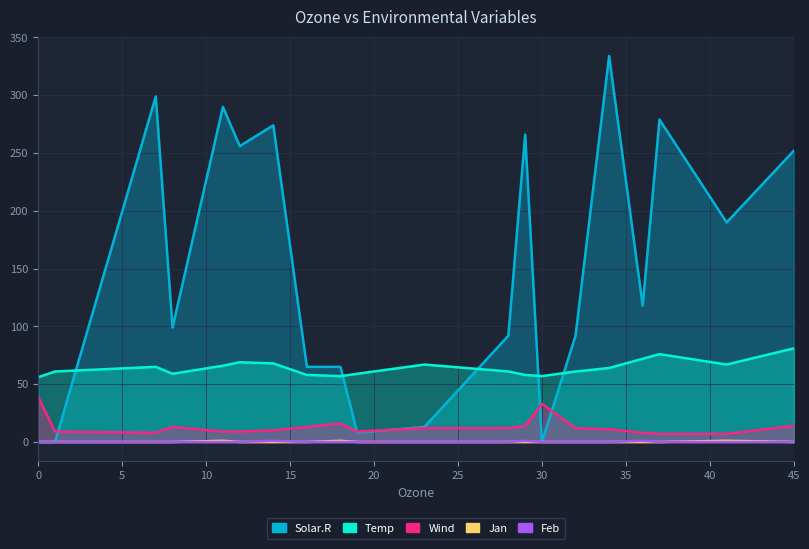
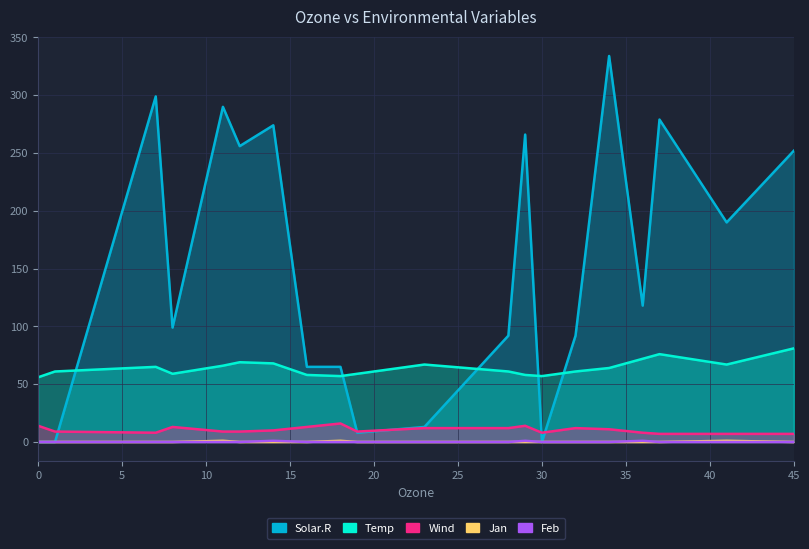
Wind, 0: 39 -> 14
Wind, 30: 33 -> 8
Wind, 45: 14 -> 7
